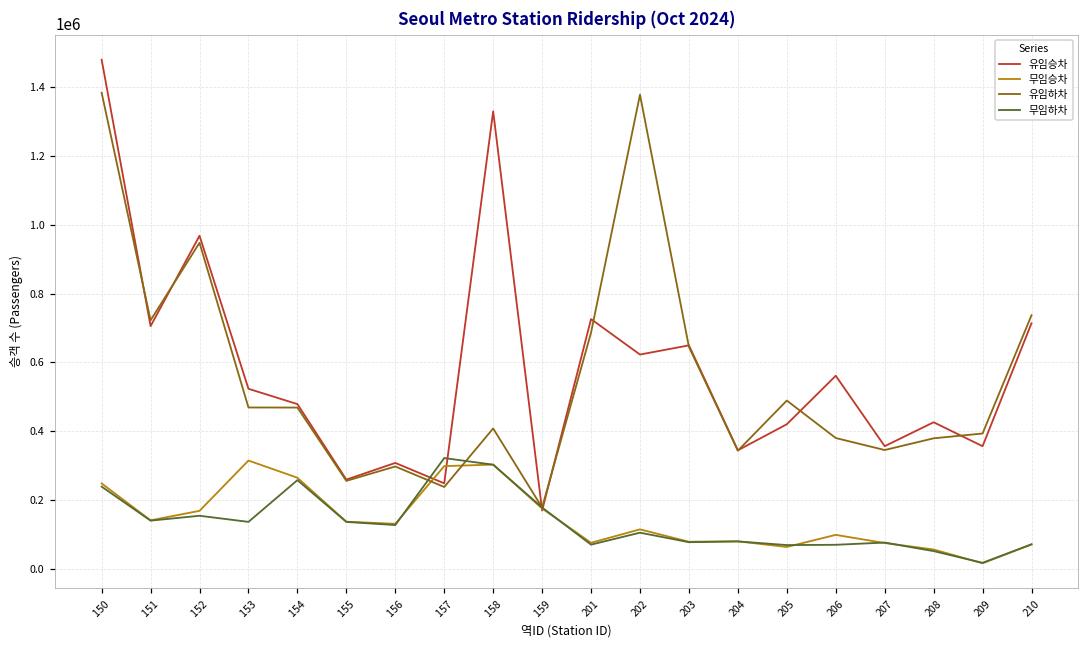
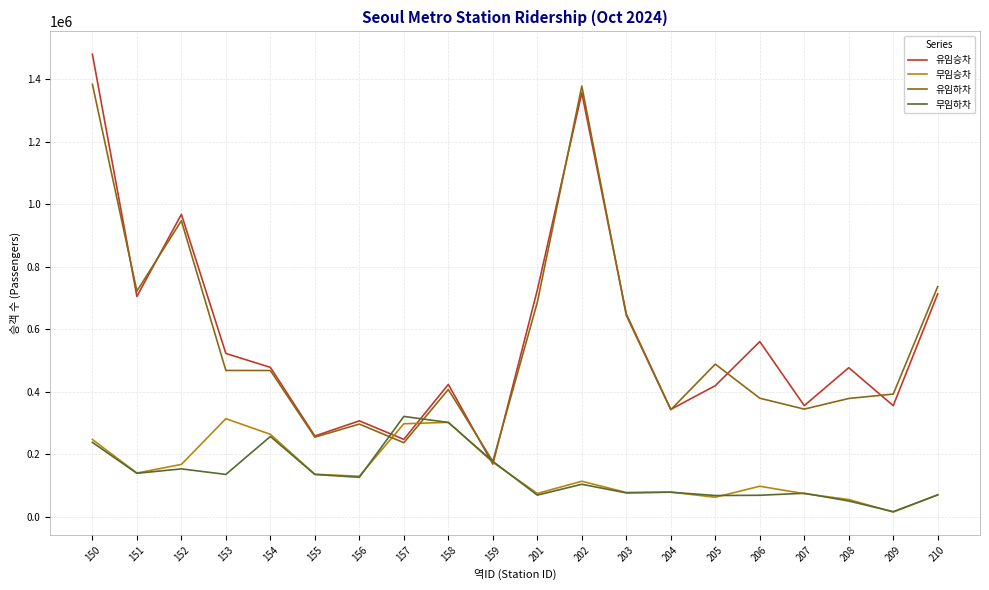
유임승차, 158: 1330000 -> 420000
유임승차, 202: 620000 -> 1360000
유임승차, 208: 430000 -> 480000
